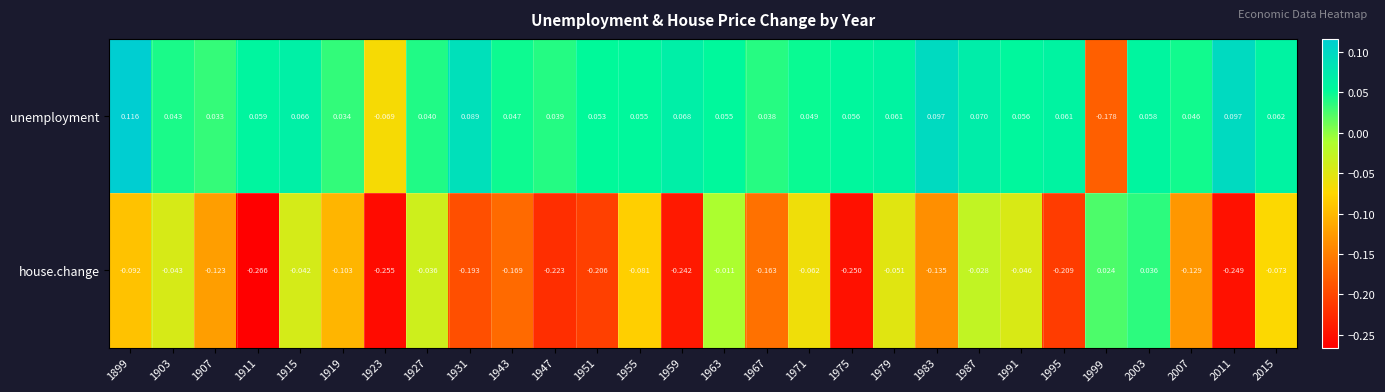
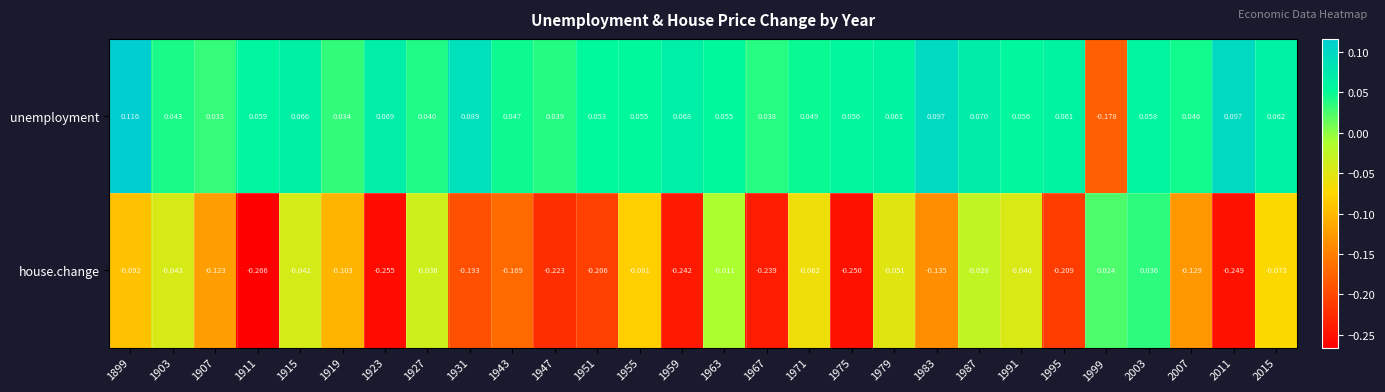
unemployment, 1923: -0.069 -> 0.069
house.change, 1967: -0.163 -> -0.239
